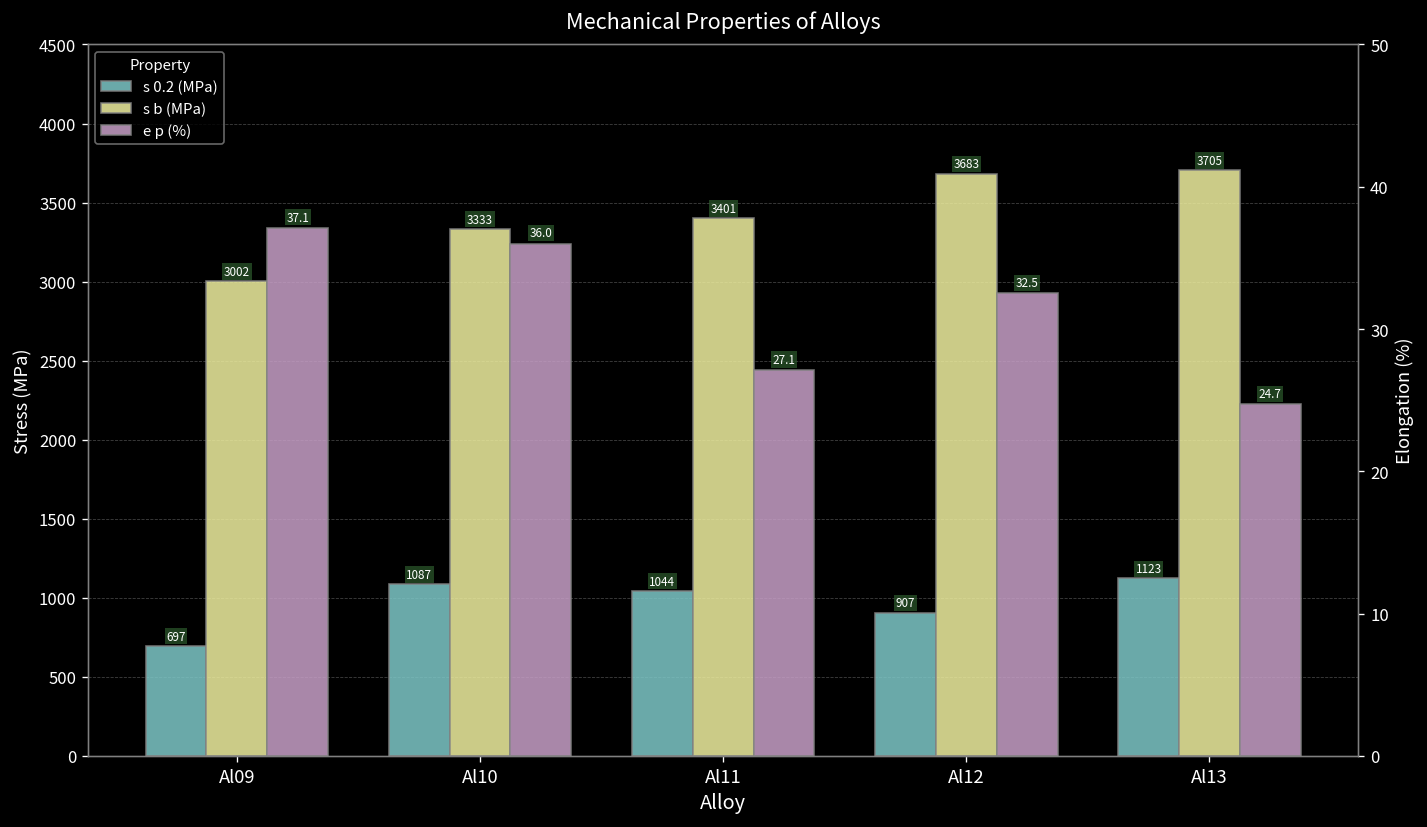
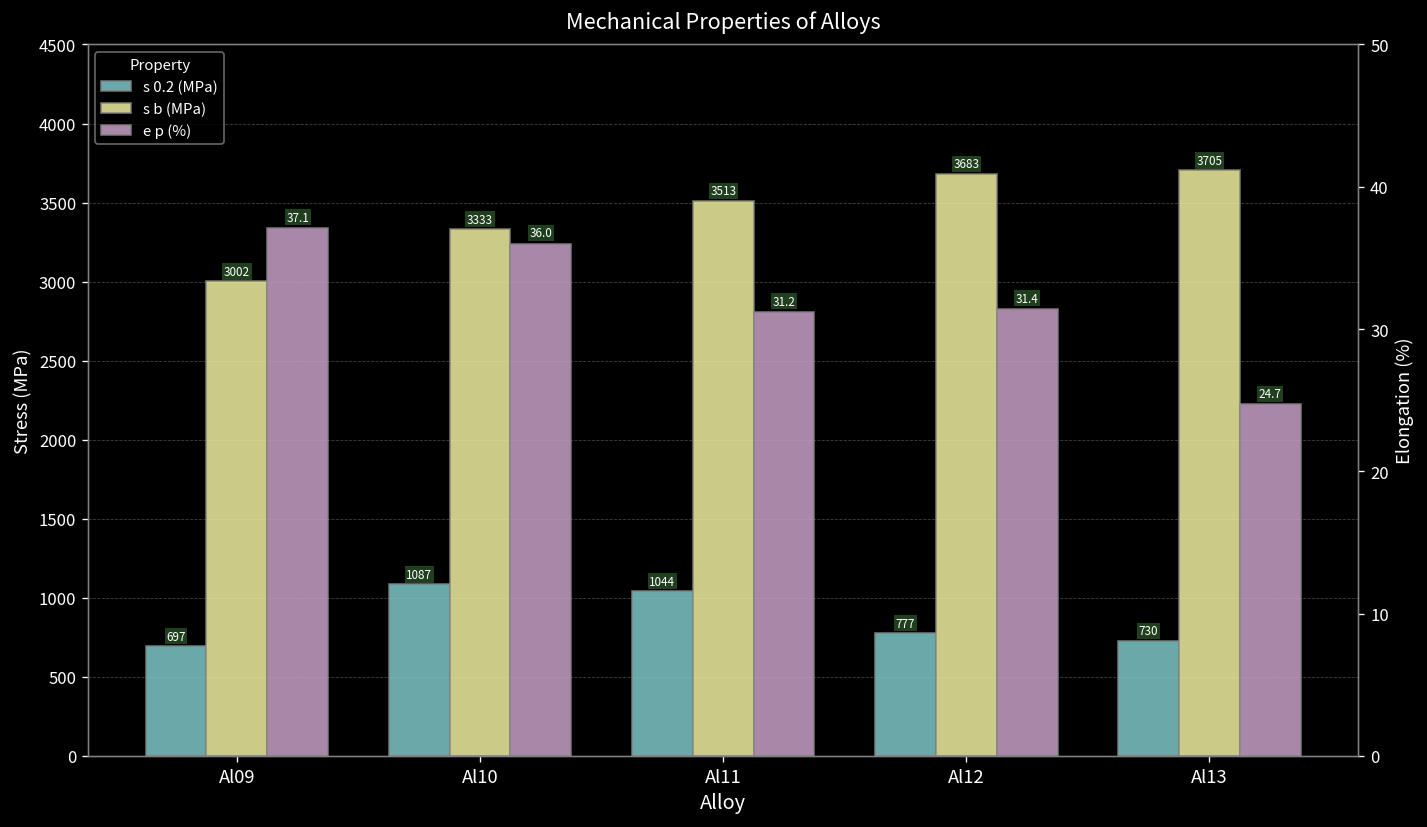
s b (MPa), Al11: 3401 -> 3513
s 0.2 (MPa), Al12: 907 -> 777
s 0.2 (MPa), Al13: 1123 -> 730
e p (%), Al11: 27.1 -> 31.2
e p (%), Al12: 32.5 -> 31.4
